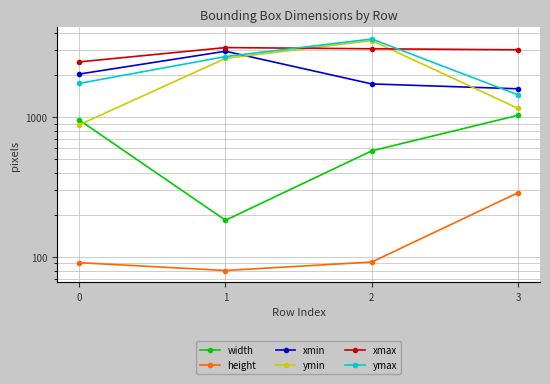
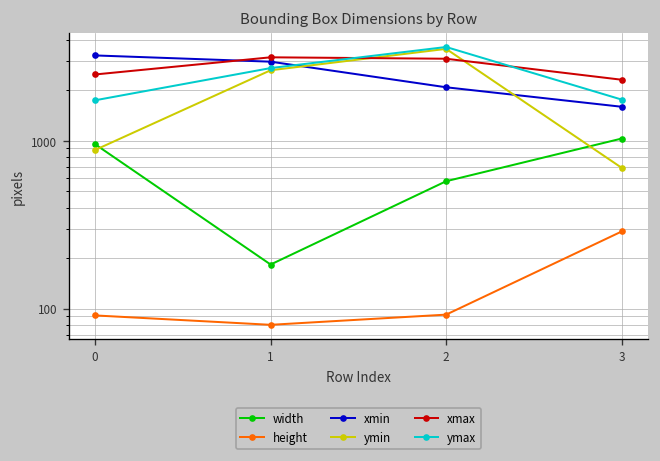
xmin, 0: 2000 -> 3200
xmin, 2: 1700 -> 2100
ymin, 3: 1200 -> 700
xmax, 3: 3000 -> 2300
ymax, 3: 1400 -> 1800
